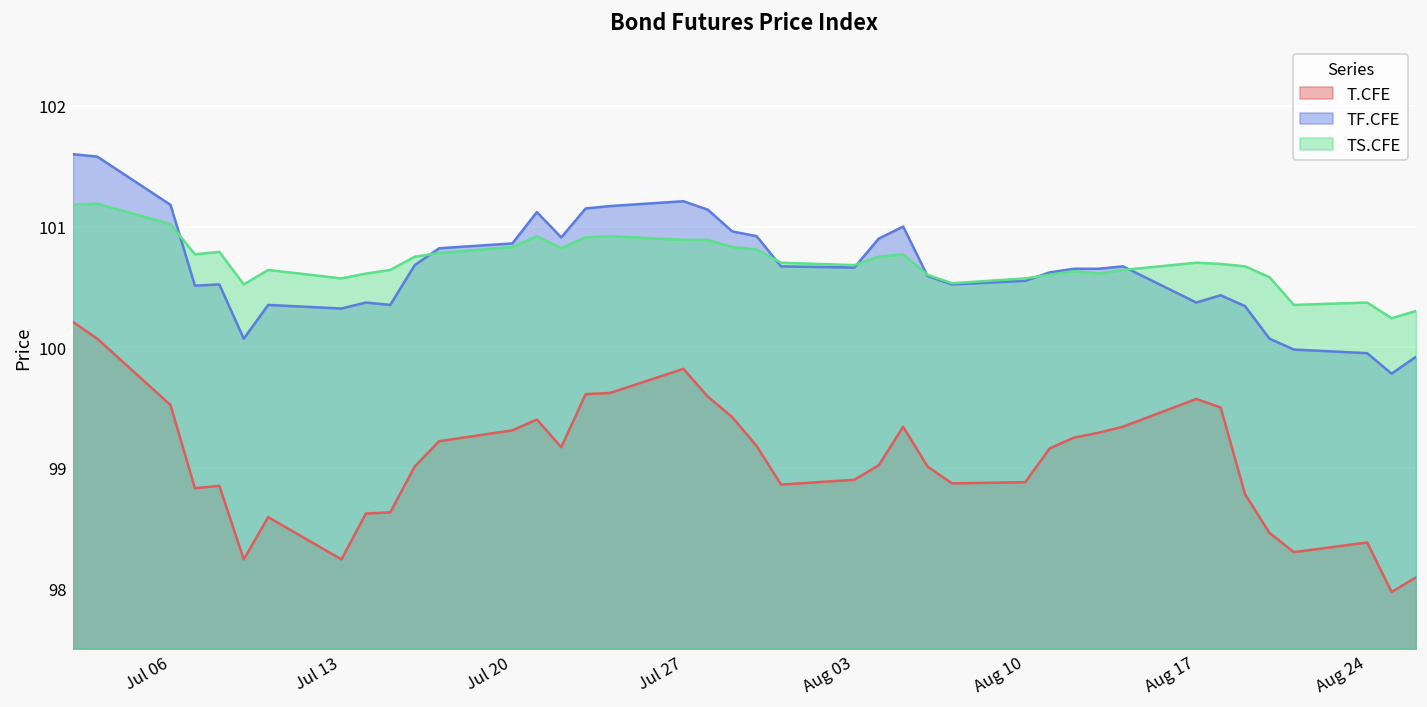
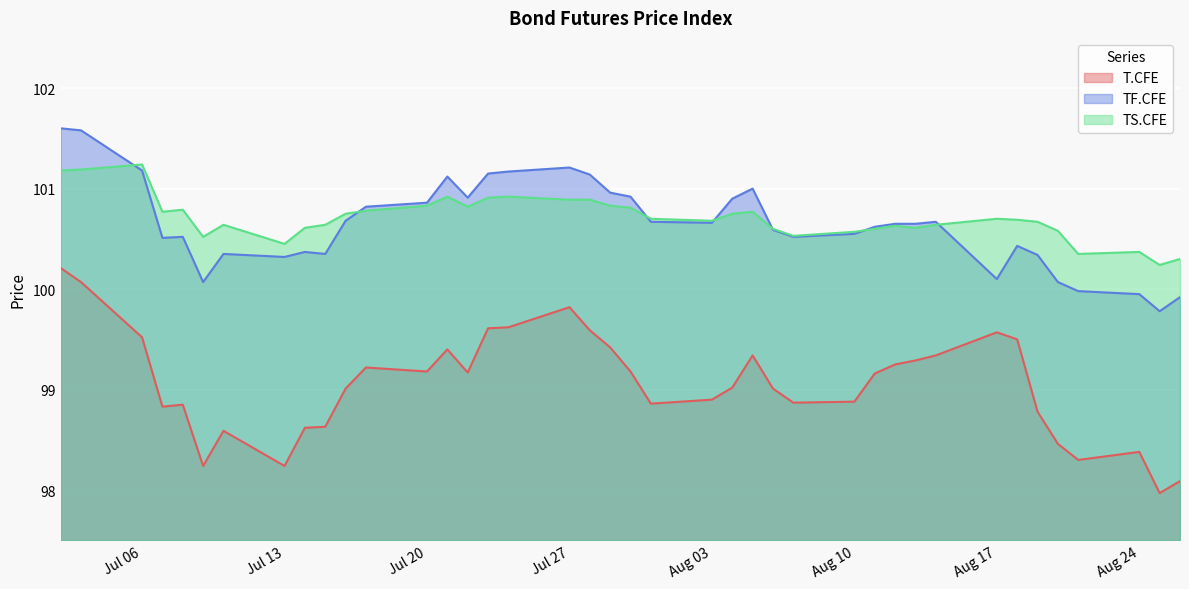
TS.CFE, Jul 06: 101.02 -> 101.24
TS.CFE, Jul 13: 100.57 -> 100.45
T.CFE, Jul 20: 99.31 -> 99.18
TF.CFE, Aug 17: 100.37 -> 100.10
